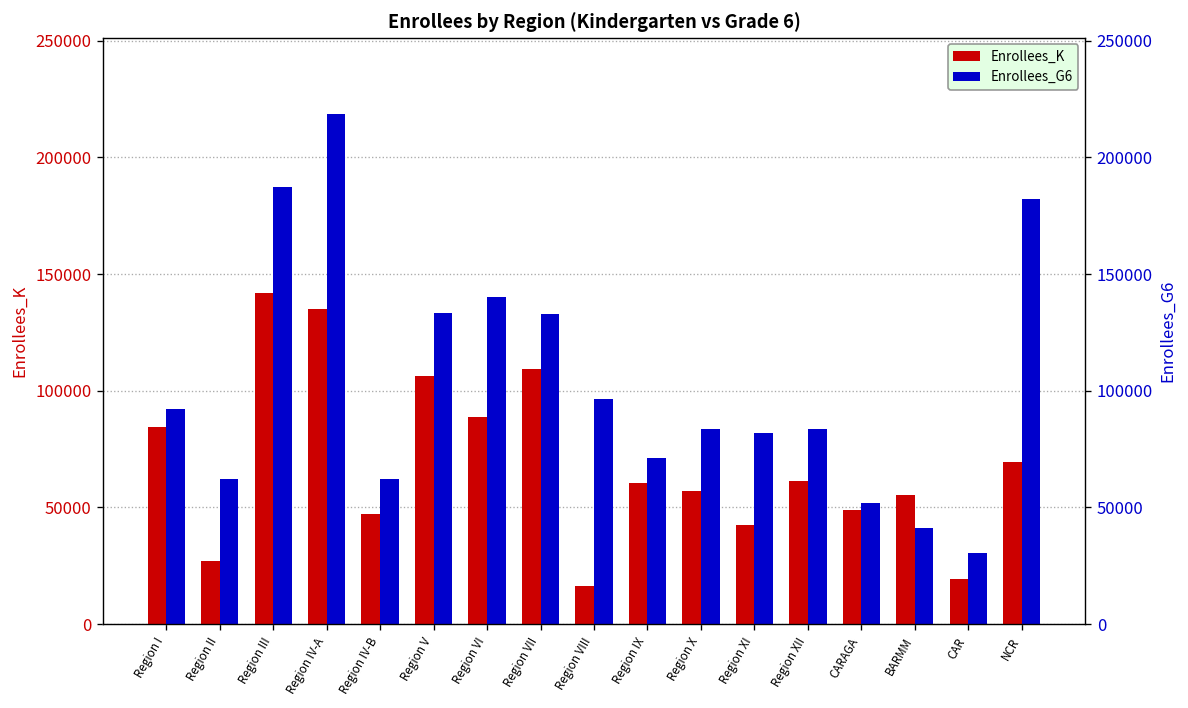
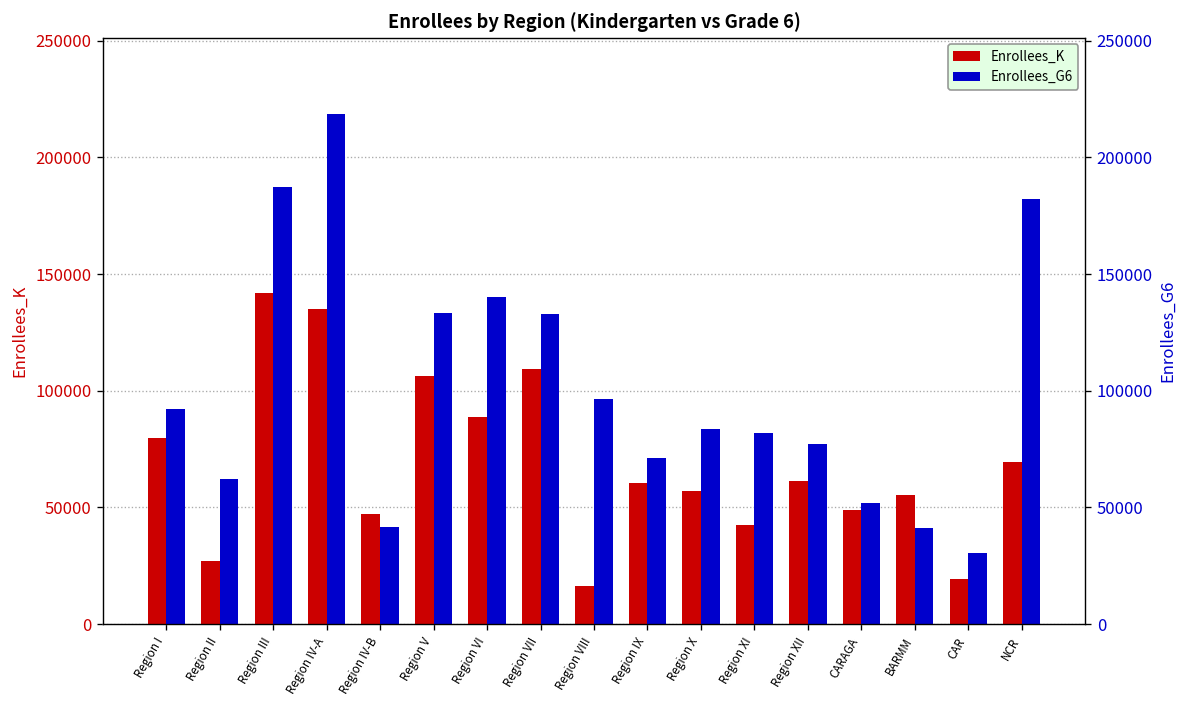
Enrollees_K, Region I: 85000 -> 80000
Enrollees_G6, Region IV-B: 62000 -> 42000
Enrollees_G6, Region XII: 83000 -> 77000
